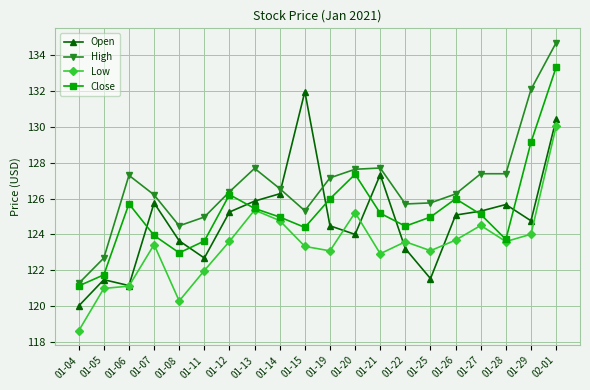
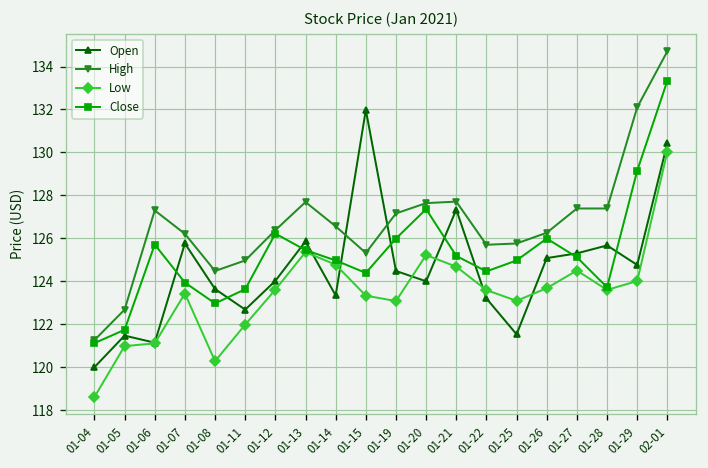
Open, 01-12: 125.3 -> 124.0
Open, 01-14: 126.3 -> 123.3
Low, 01-21: 122.9 -> 124.7
